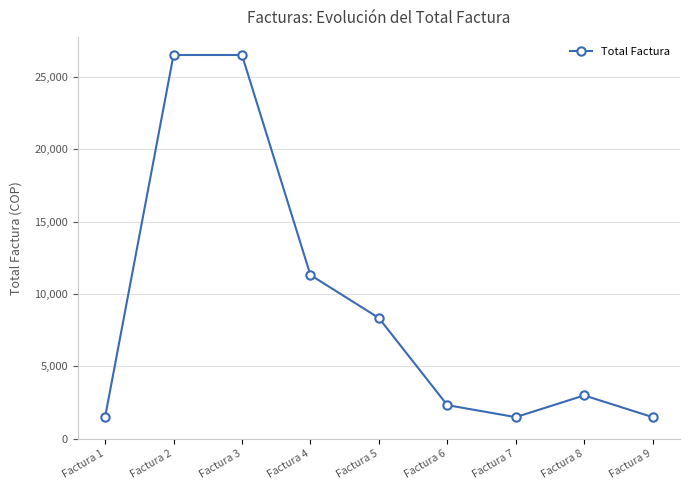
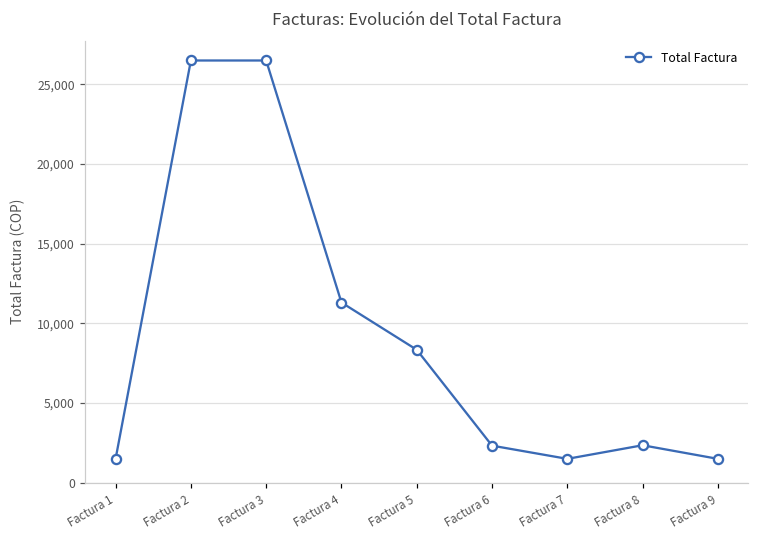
Factura 8: 3,000 -> 2,400
